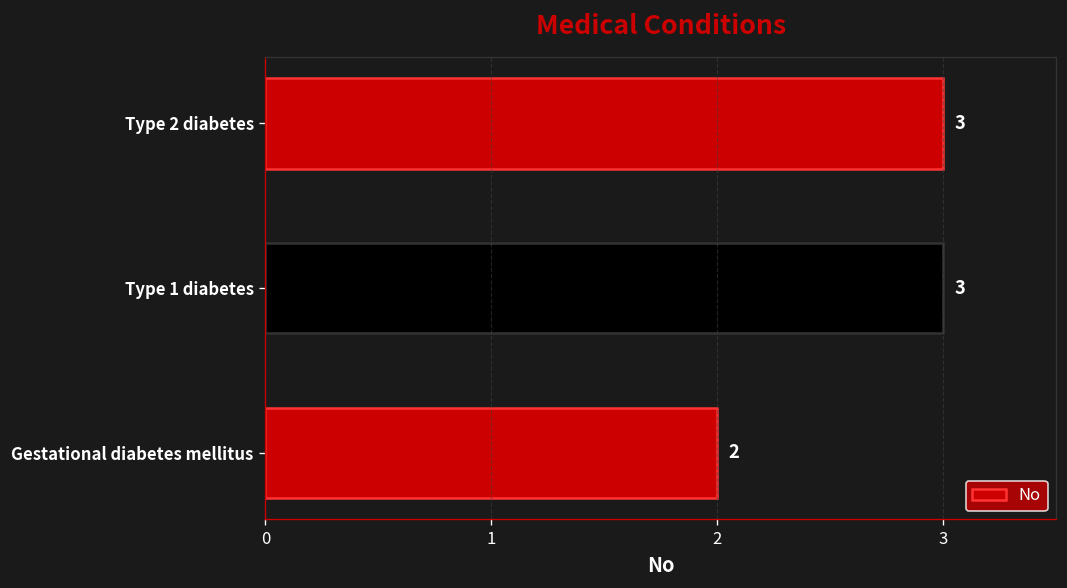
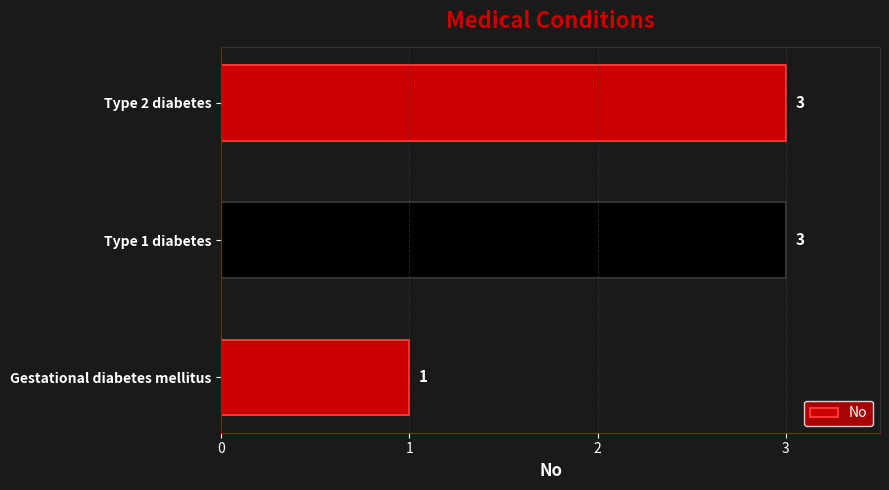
Gestational diabetes mellitus: 2 -> 1
